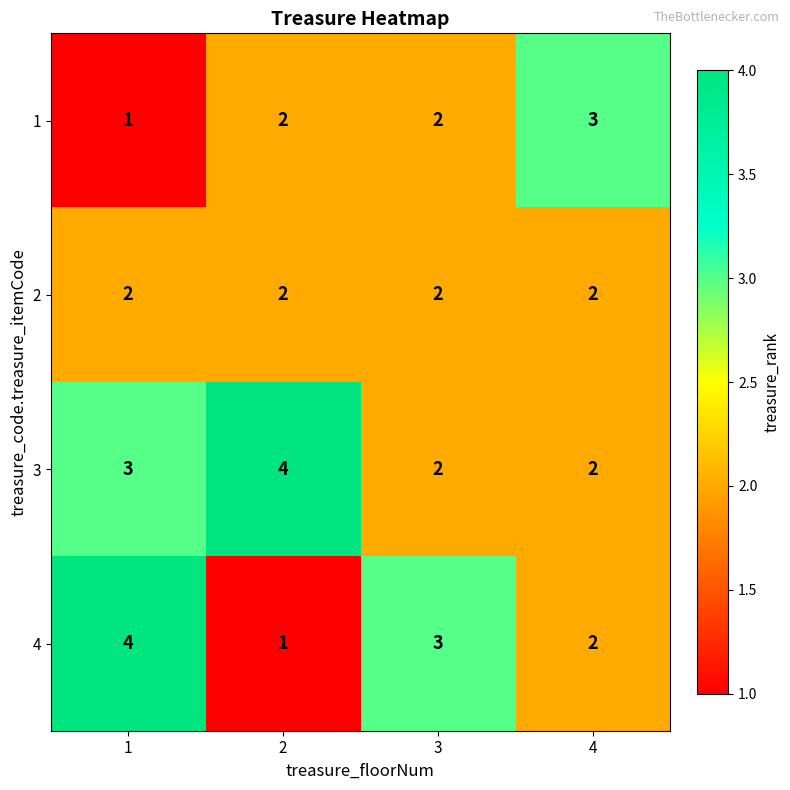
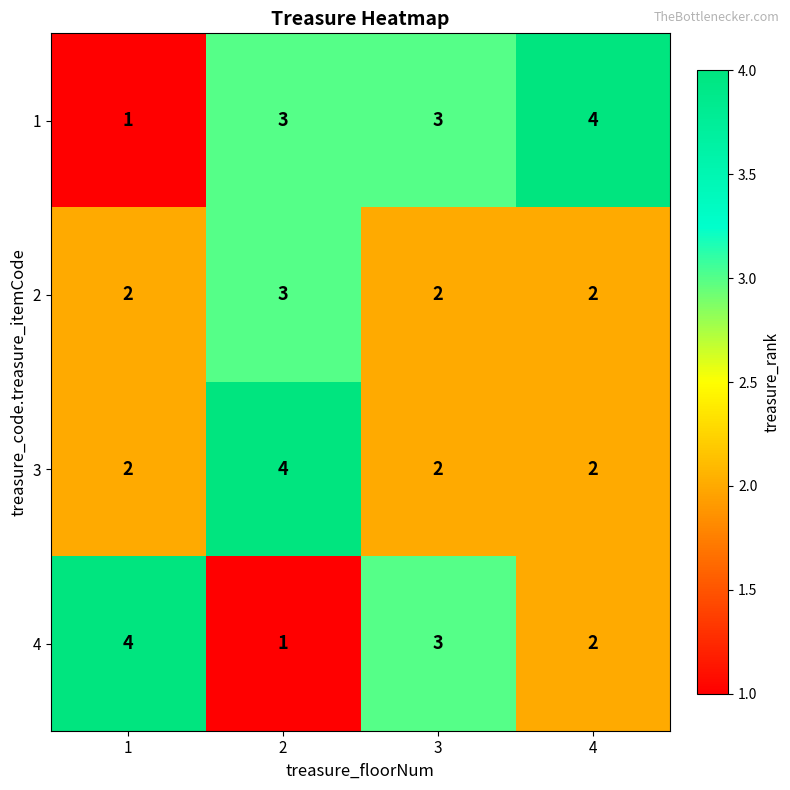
1, 2: 2 -> 3
1, 3: 2 -> 3
1, 4: 3 -> 4
2, 2: 2 -> 3
3, 1: 3 -> 2
